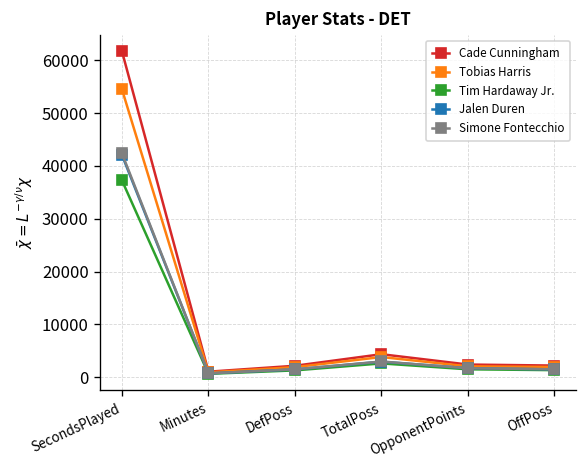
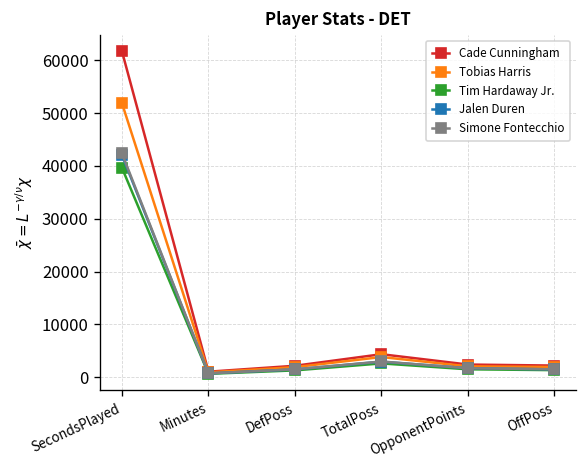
Tobias Harris, SecondsPlayed: 54000 -> 52000
Tim Hardaway Jr., SecondsPlayed: 37000 -> 40000
